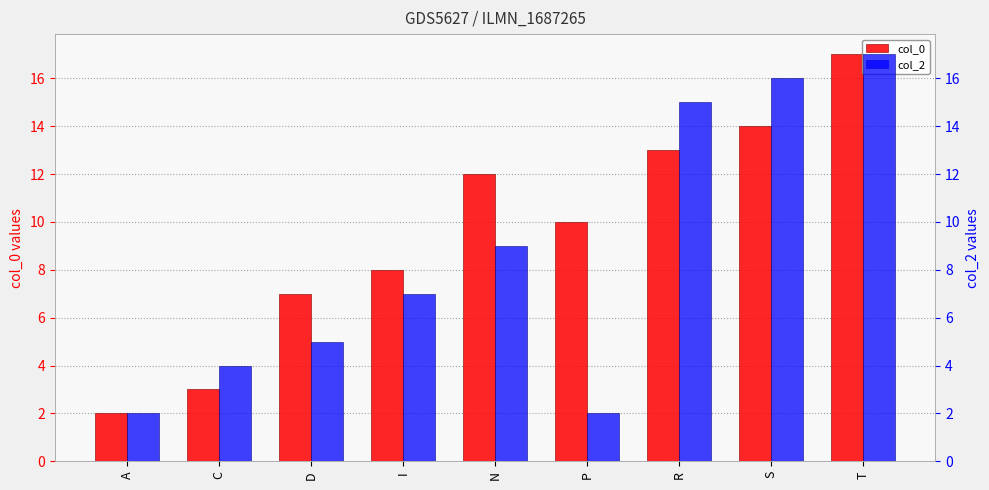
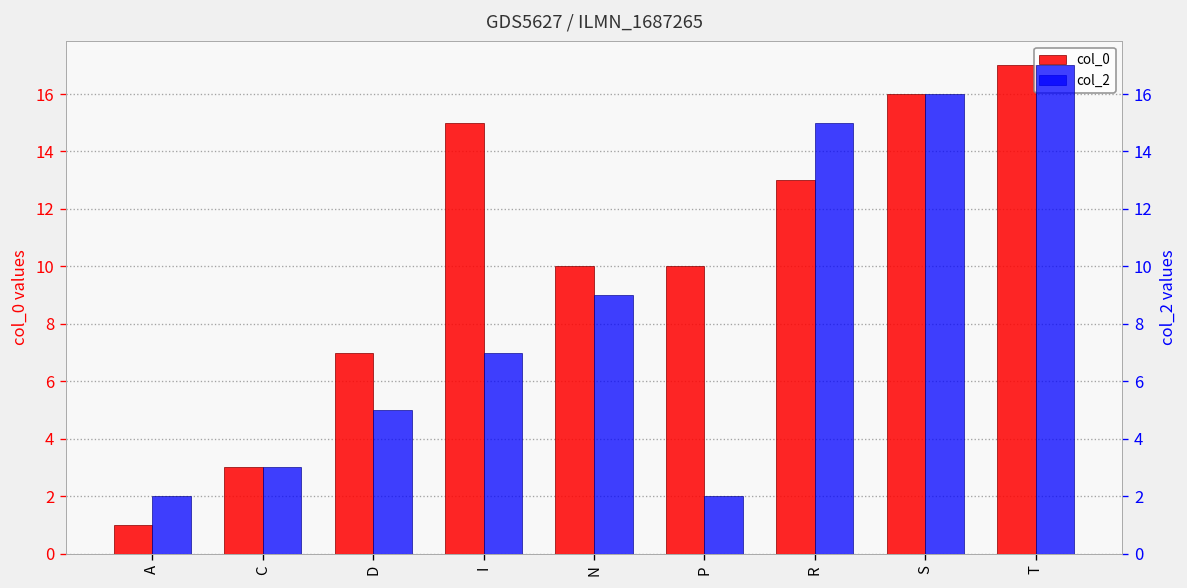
col_0, A: 2 -> 1
col_0, I: 8 -> 15
col_0, N: 12 -> 10
col_0, S: 14 -> 16
col_2, C: 4 -> 3
